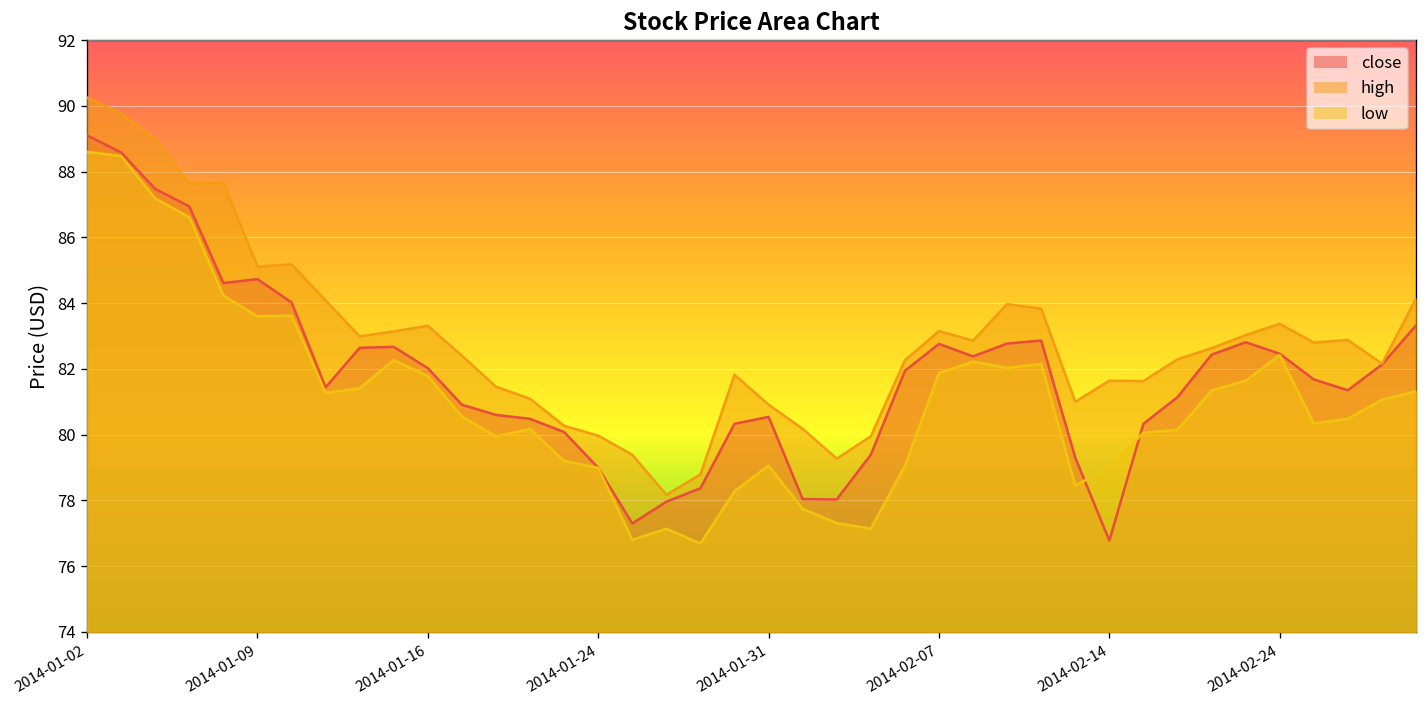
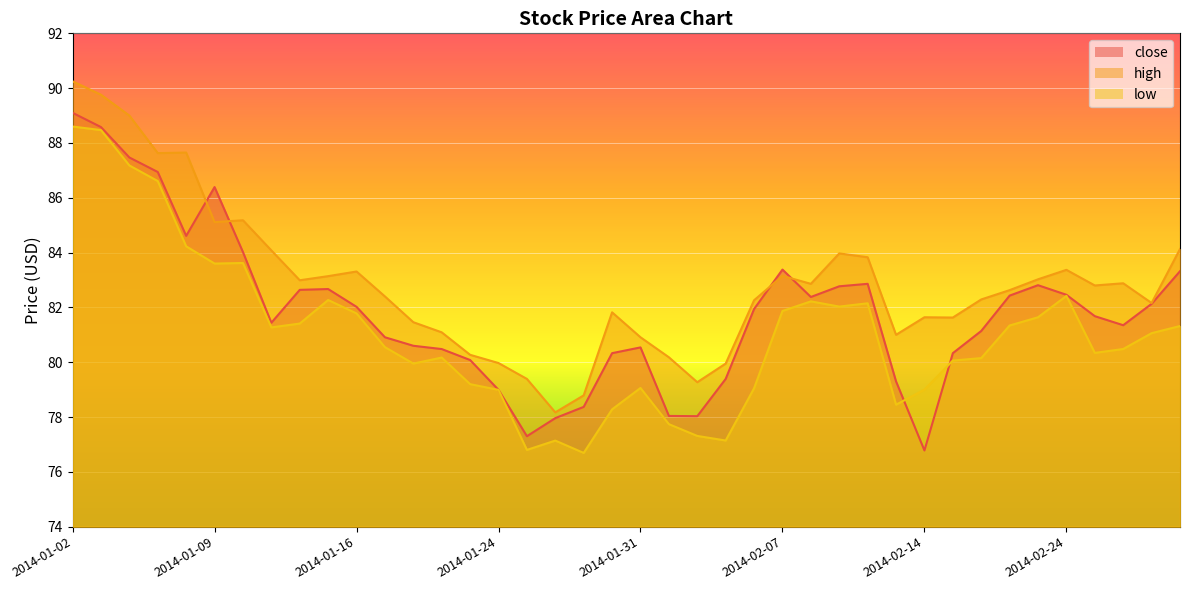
close, 2014-01-09: 84.7 -> 86.4
close, 2014-02-07: 82.8 -> 83.4
